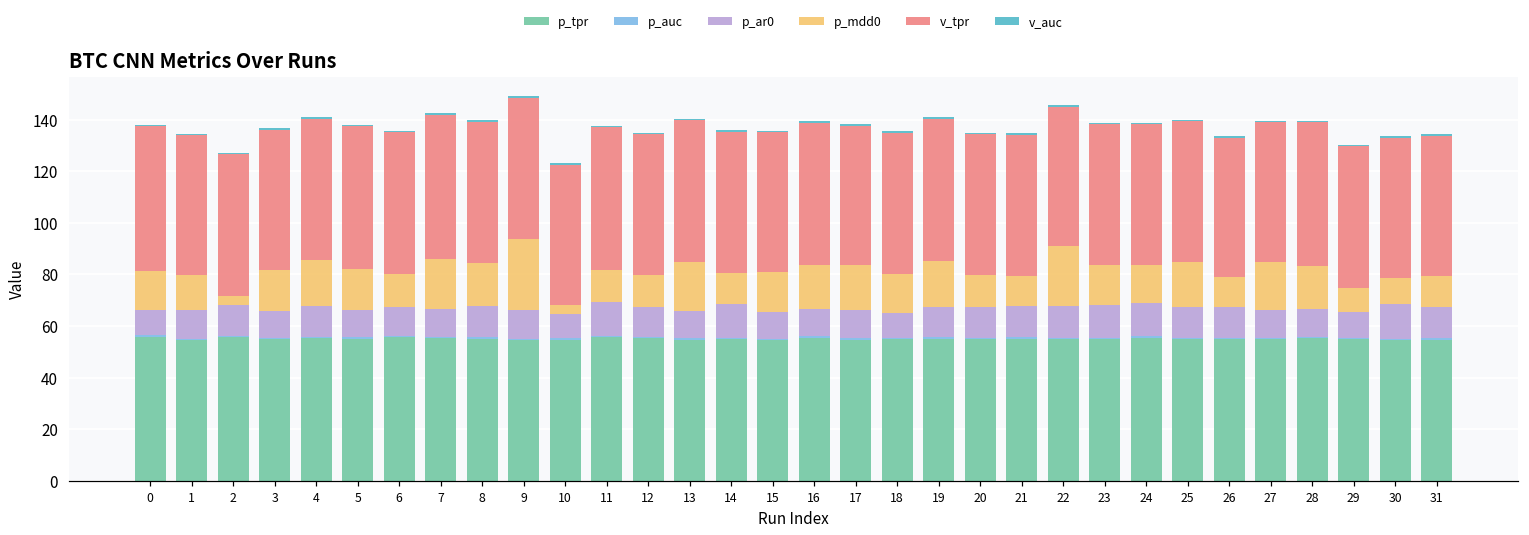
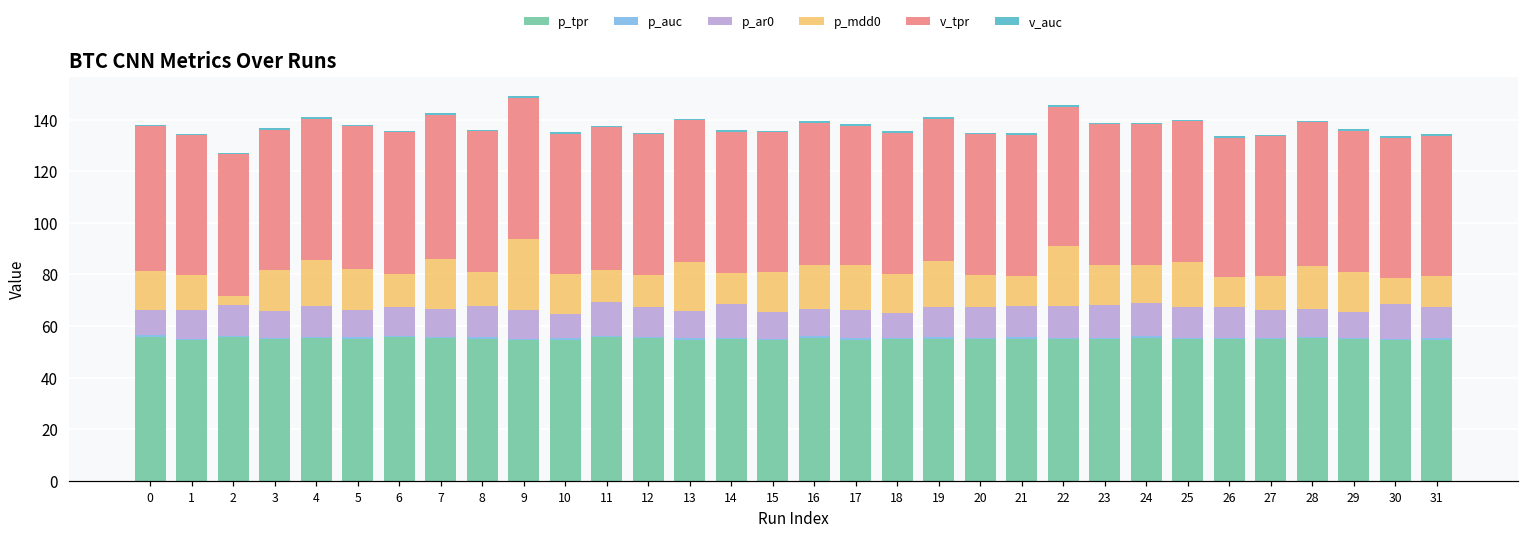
p_mdd0, 8: 17 -> 13
p_mdd0, 10: 3 -> 15
p_mdd0, 27: 19 -> 13
p_mdd0, 29: 10 -> 16
